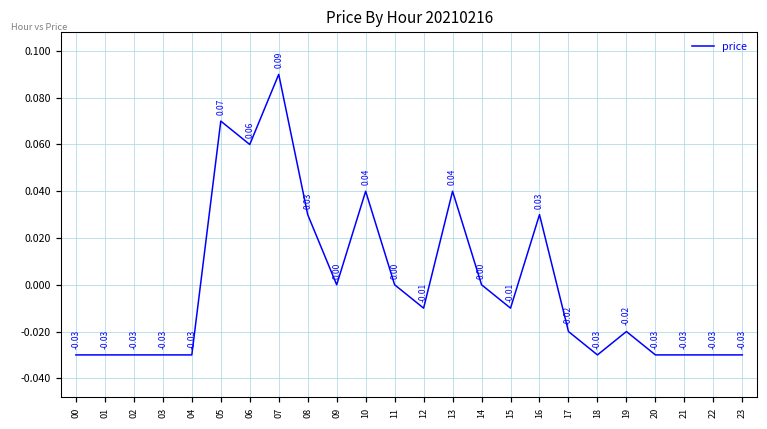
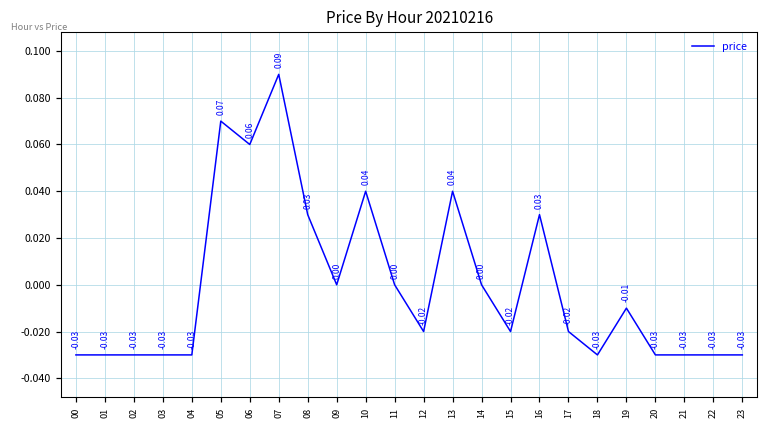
12: -0.01 -> -0.02
15: -0.01 -> -0.02
19: -0.02 -> -0.01
